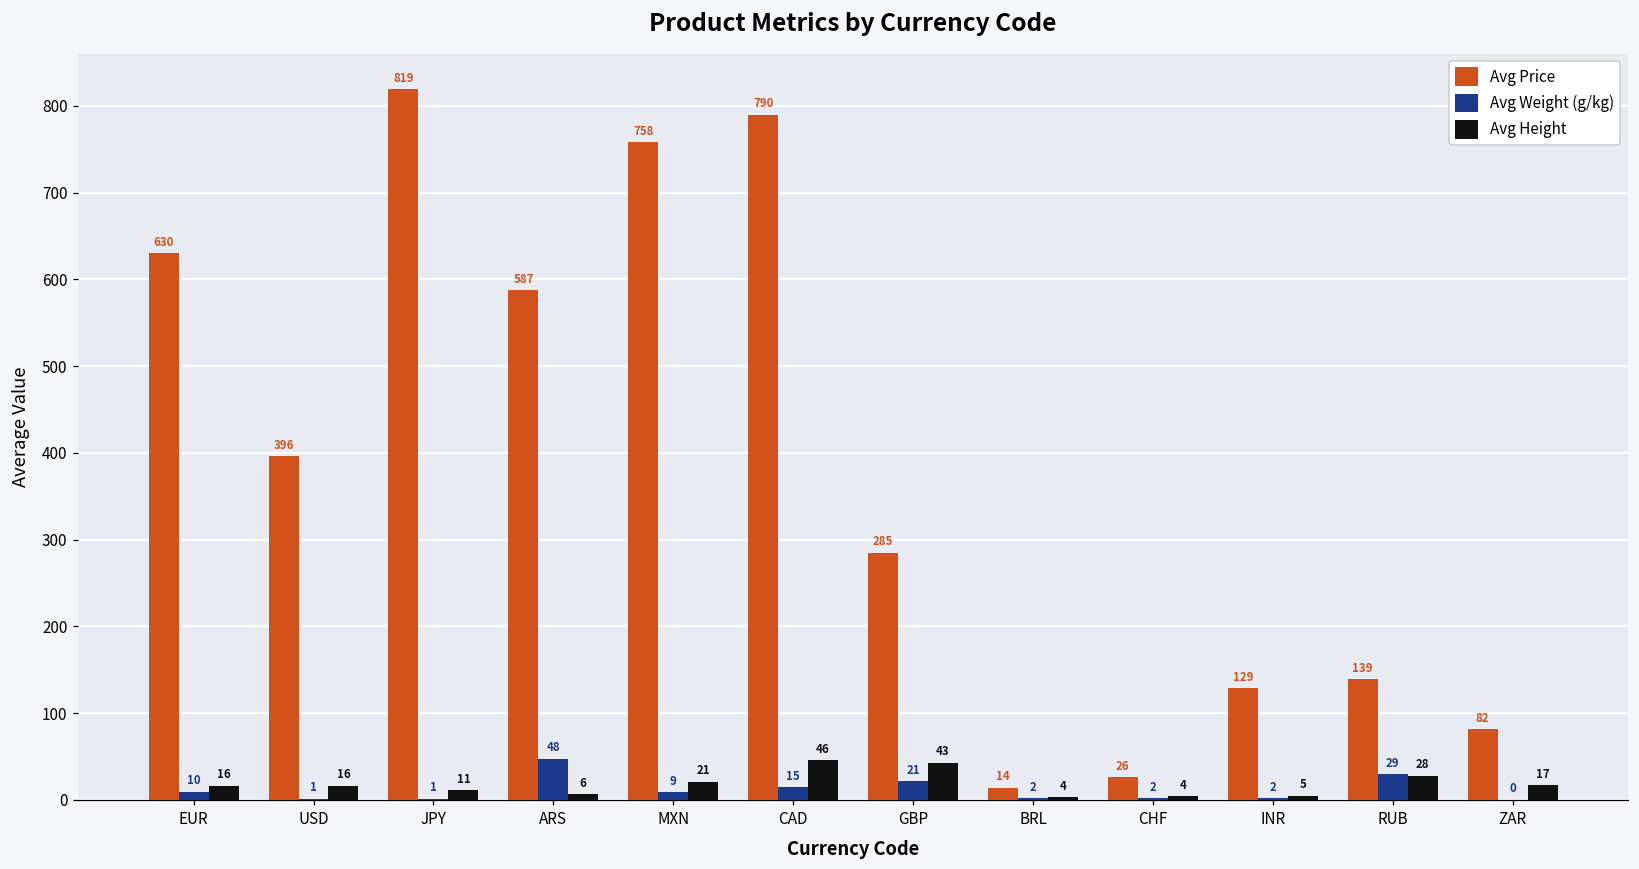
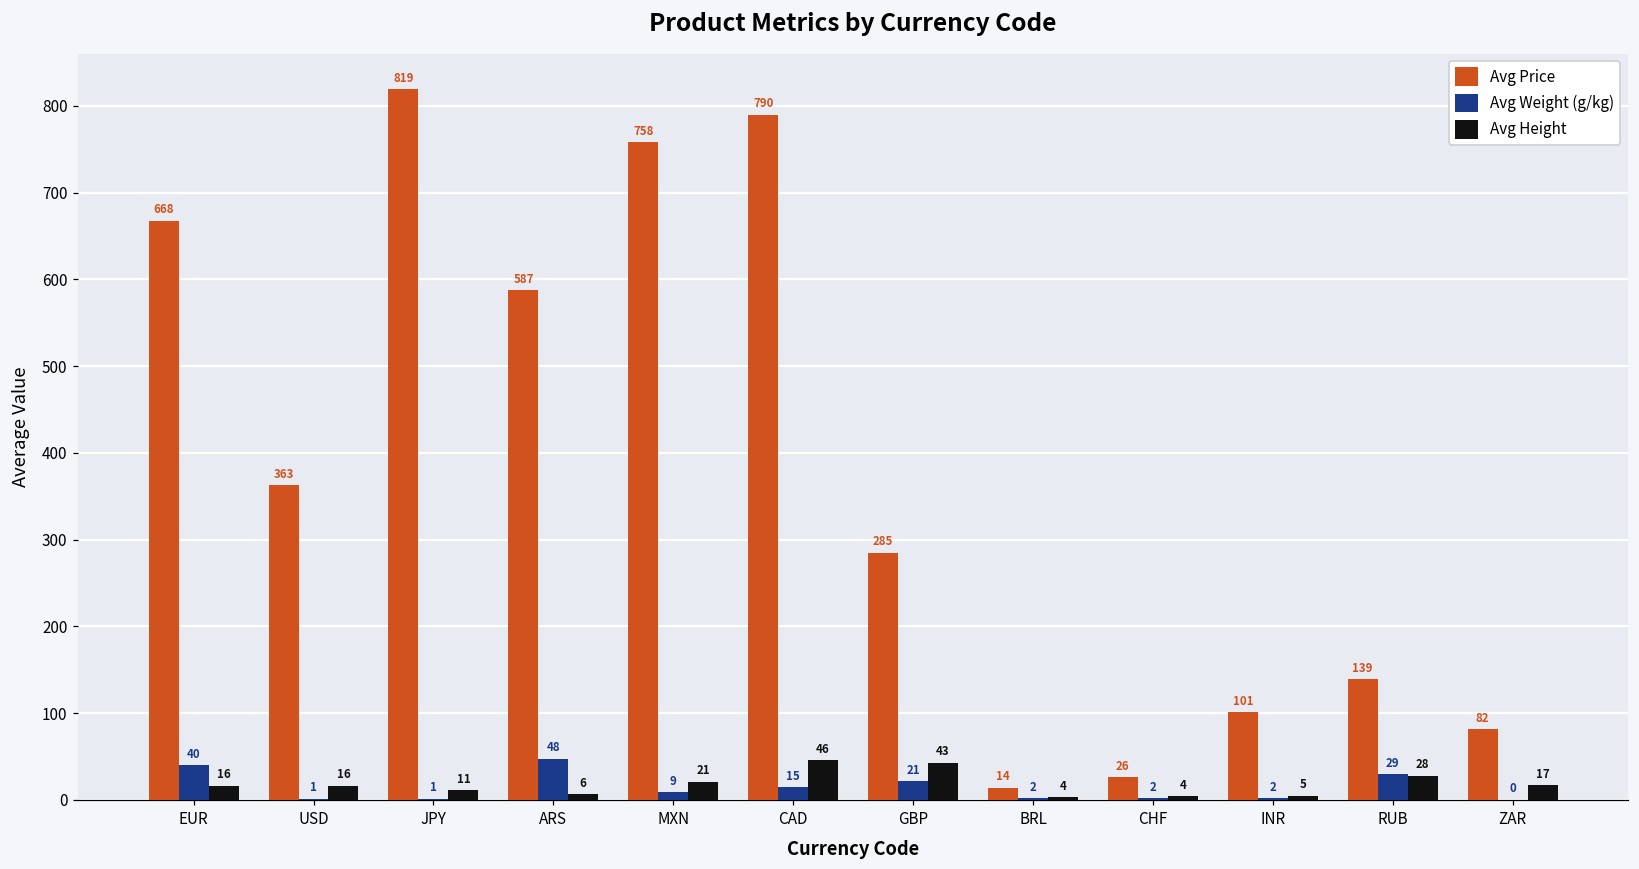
Avg Price, EUR: 630 -> 668
Avg Weight (g/kg), EUR: 10 -> 40
Avg Price, USD: 396 -> 363
Avg Price, INR: 129 -> 101
